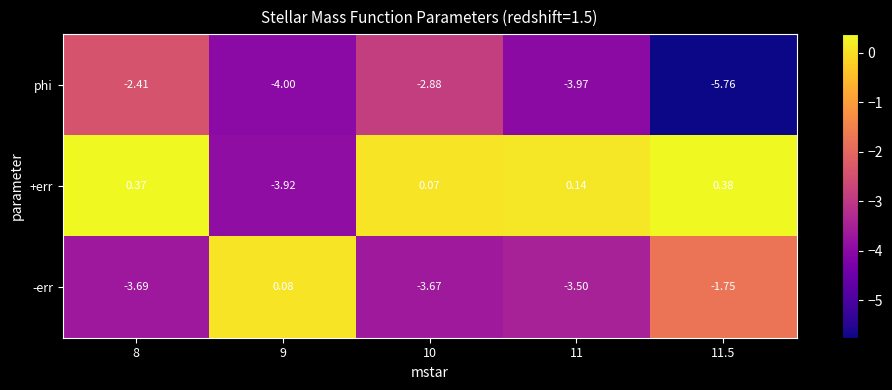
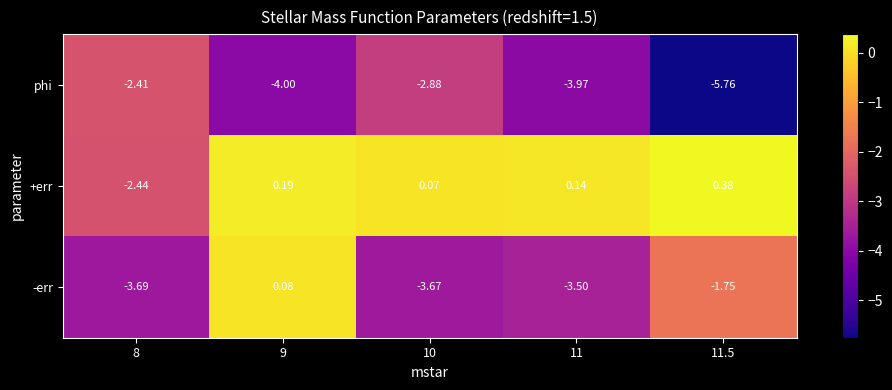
+err, 8: 0.37 -> -2.44
+err, 9: -3.92 -> 0.19
